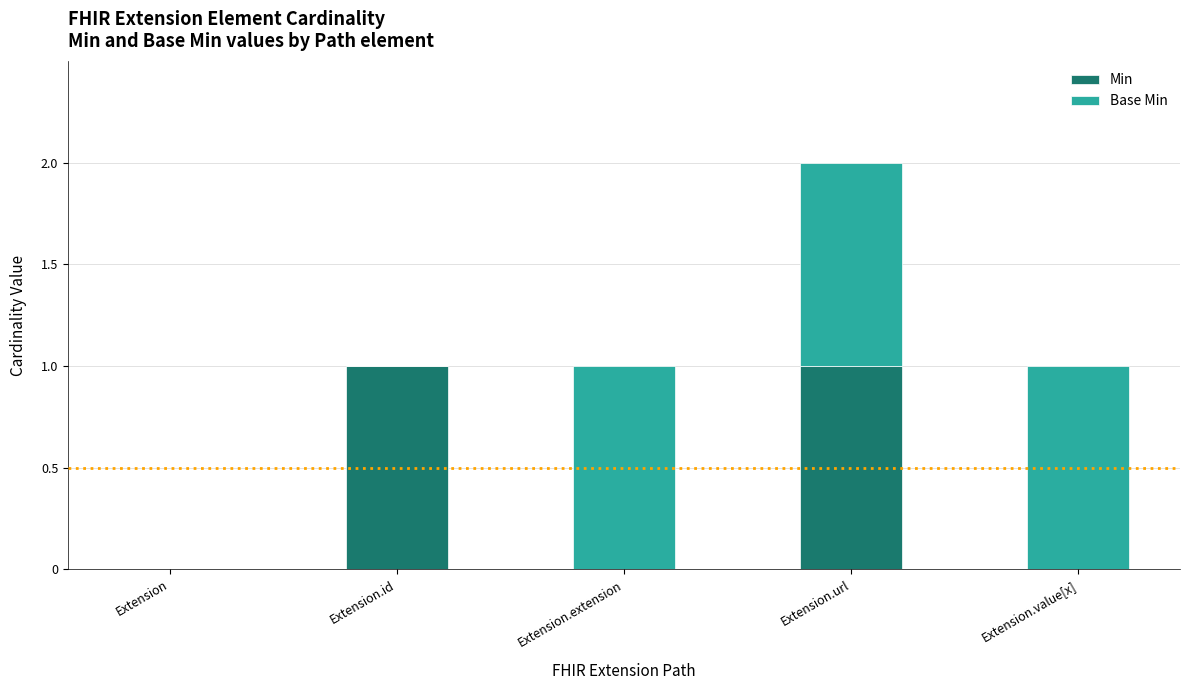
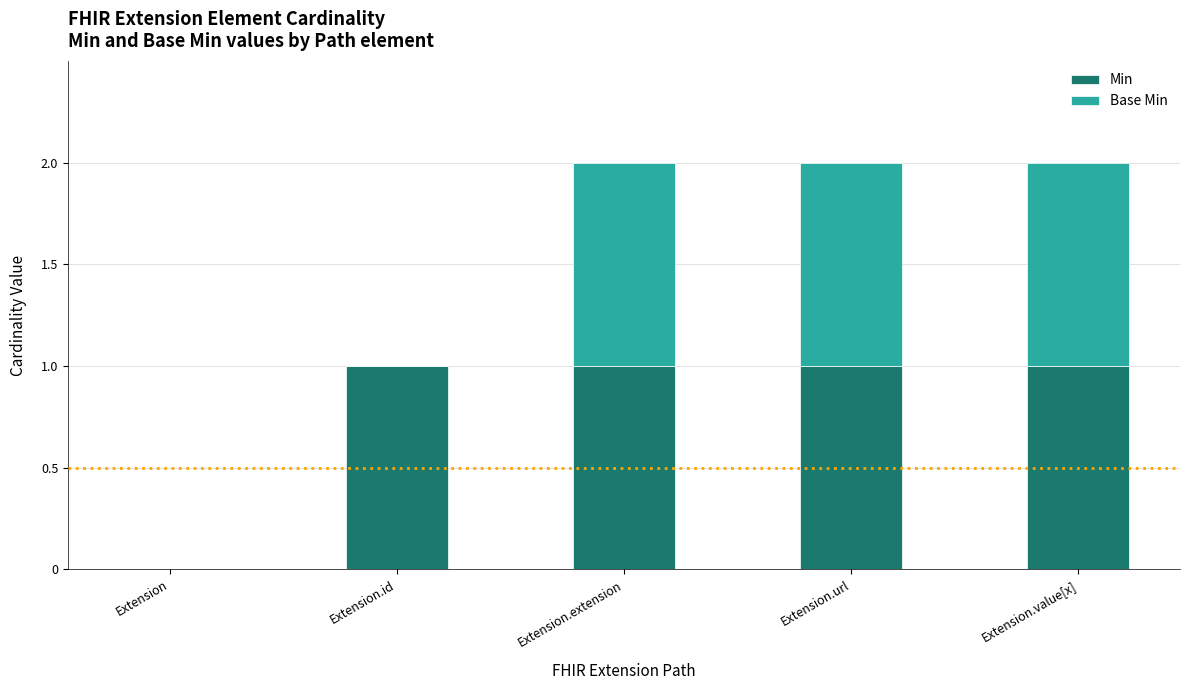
Min, Extension.extension: 0 -> 1
Min, Extension.value[x]: 0 -> 1
